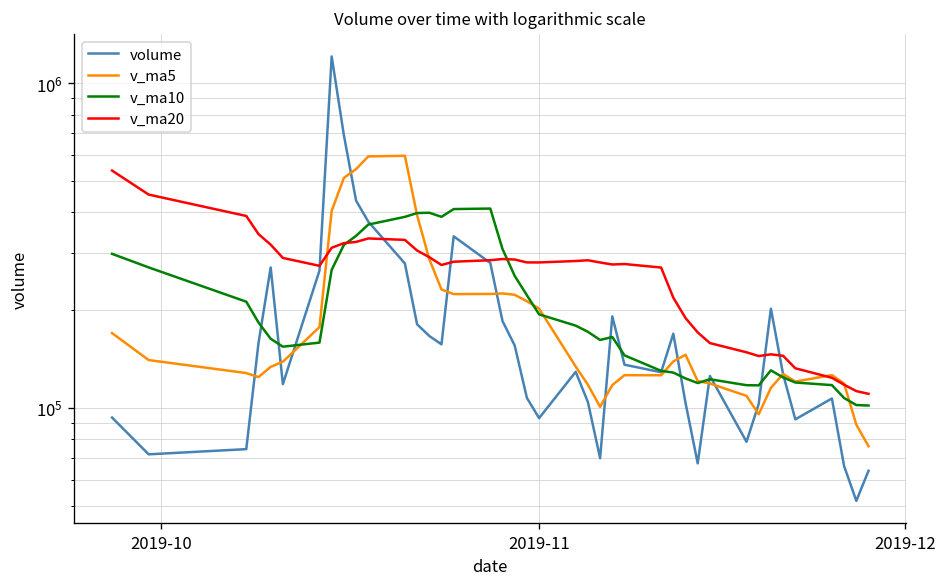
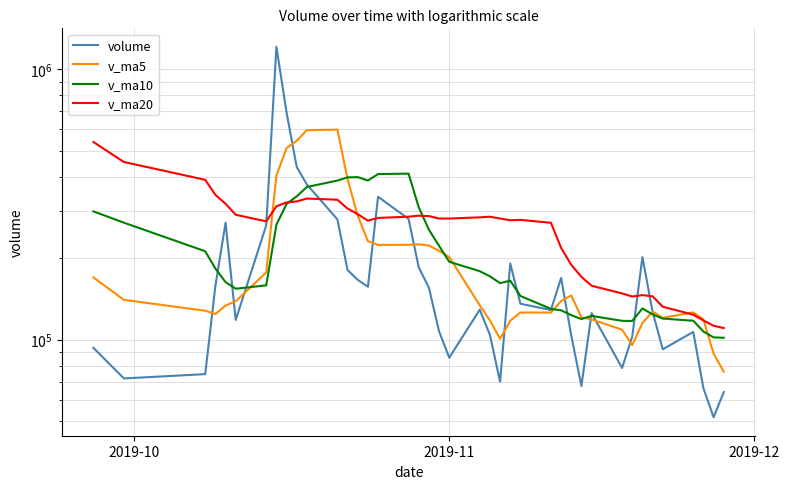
volume, 2019-11: 93000 -> 86000
